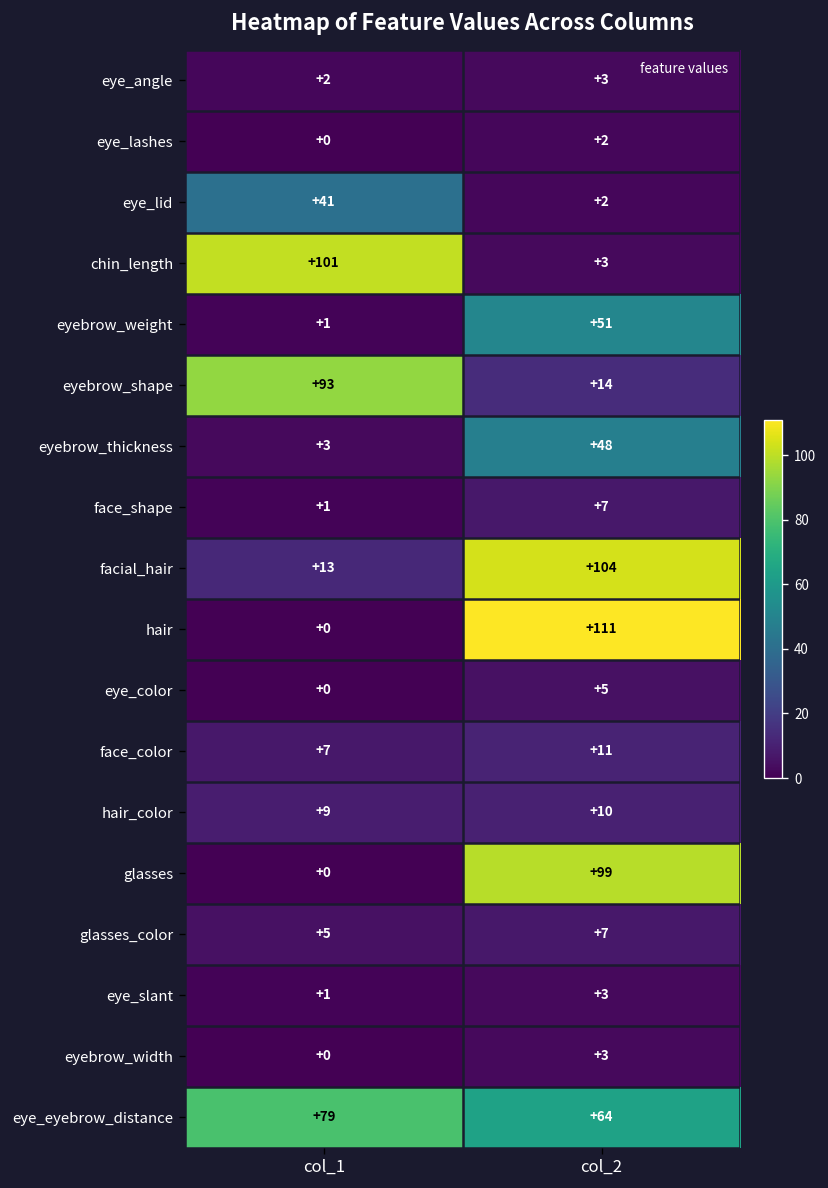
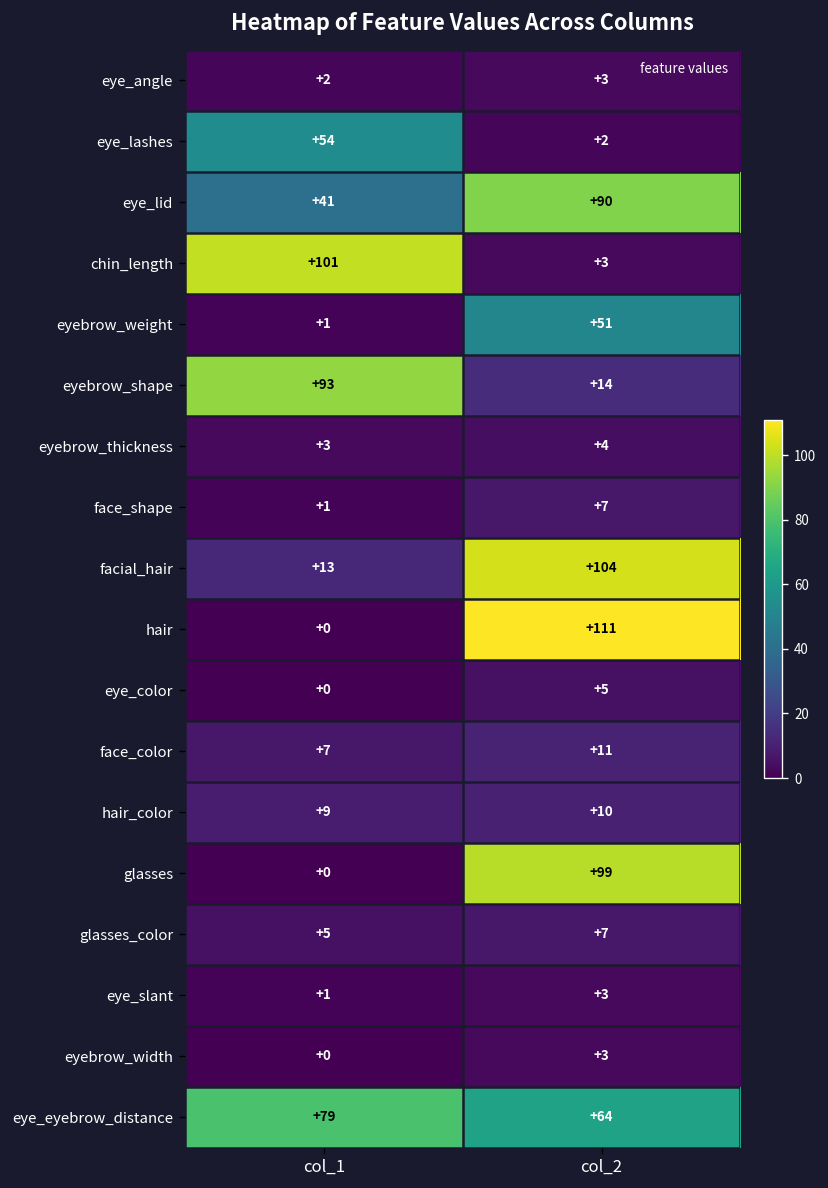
eye_lashes, col_1: +0 -> +54
eye_lid, col_2: +2 -> +90
eyebrow_thickness, col_2: +48 -> +4
